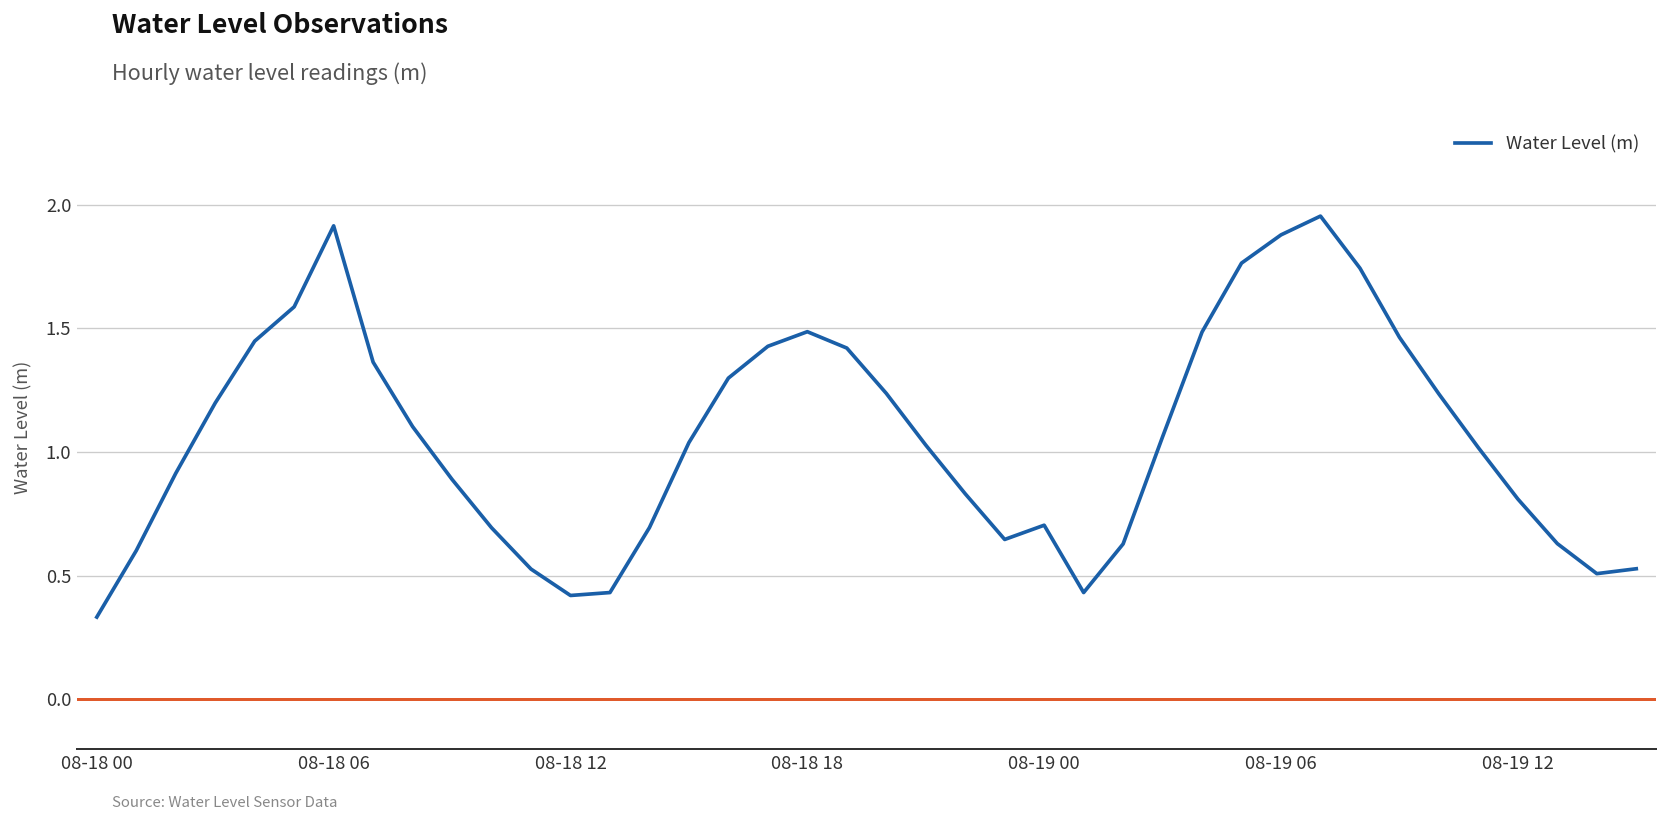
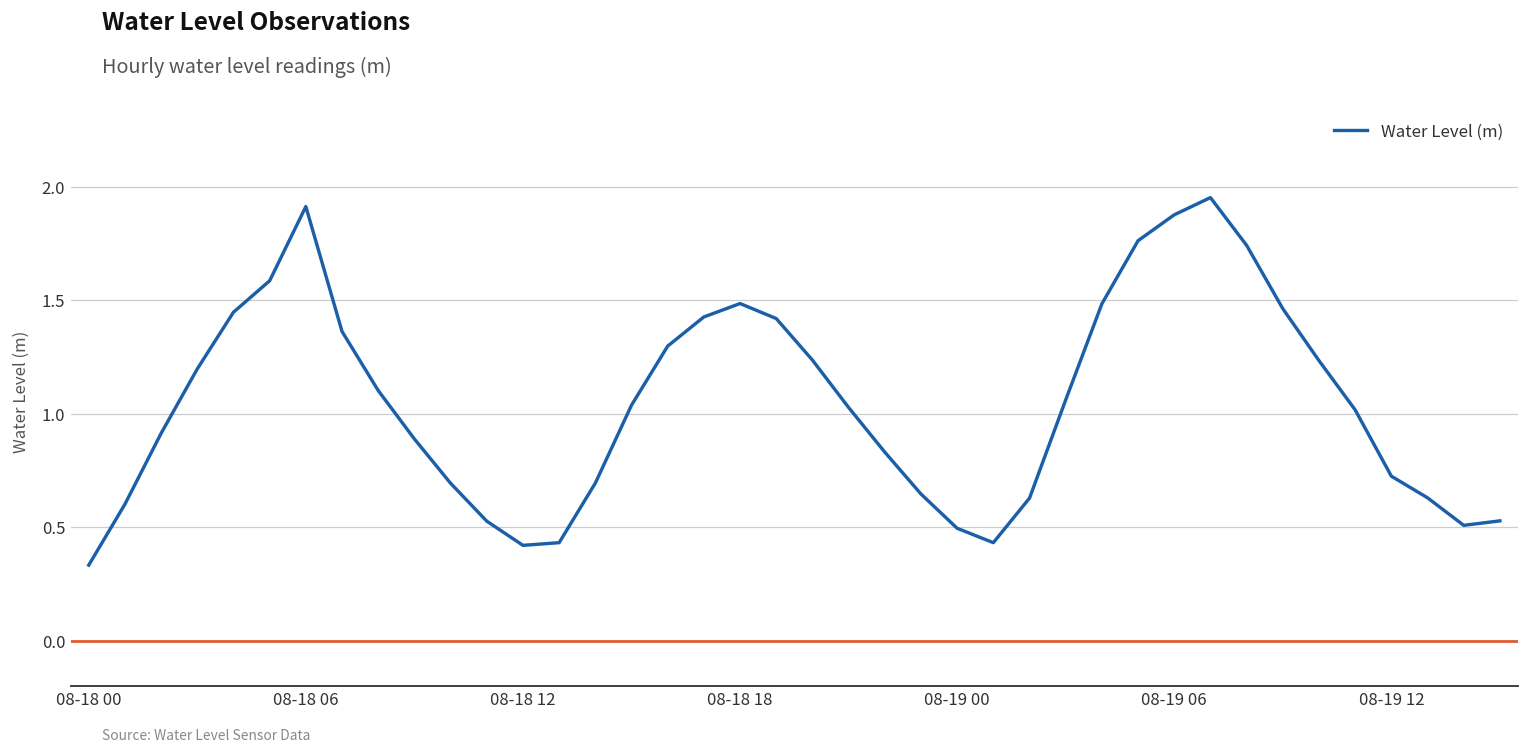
08-19 00: 0.70 -> 0.50
08-19 12: 0.81 -> 0.73
